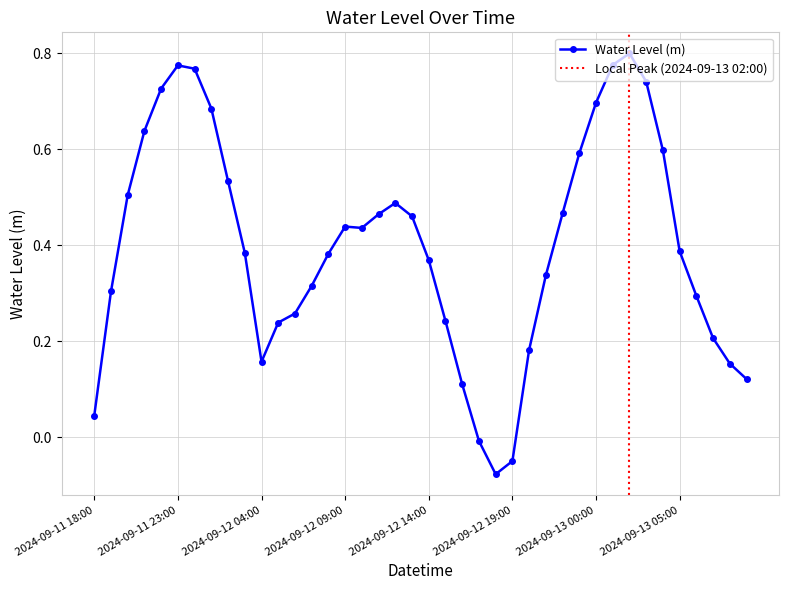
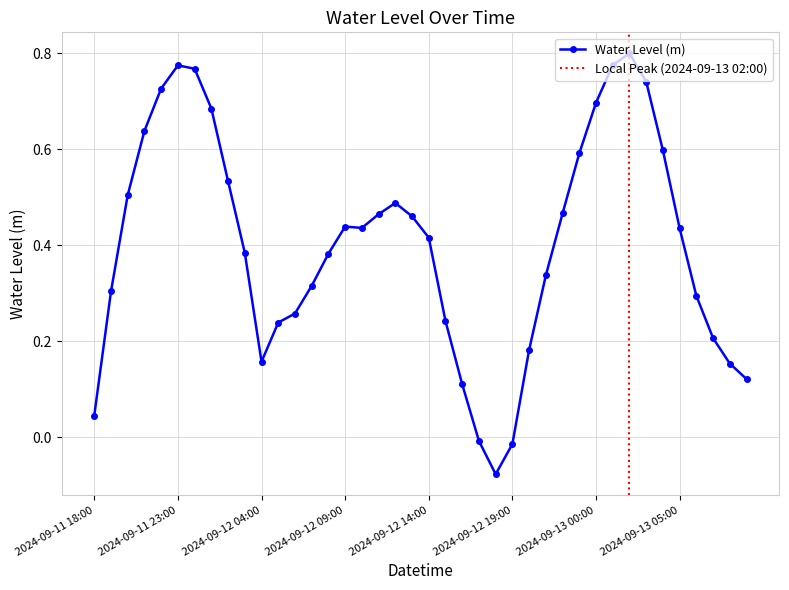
2024-09-12 14:00: 0.37 -> 0.42
2024-09-12 19:00: -0.05 -> -0.01
2024-09-13 05:00: 0.39 -> 0.43
